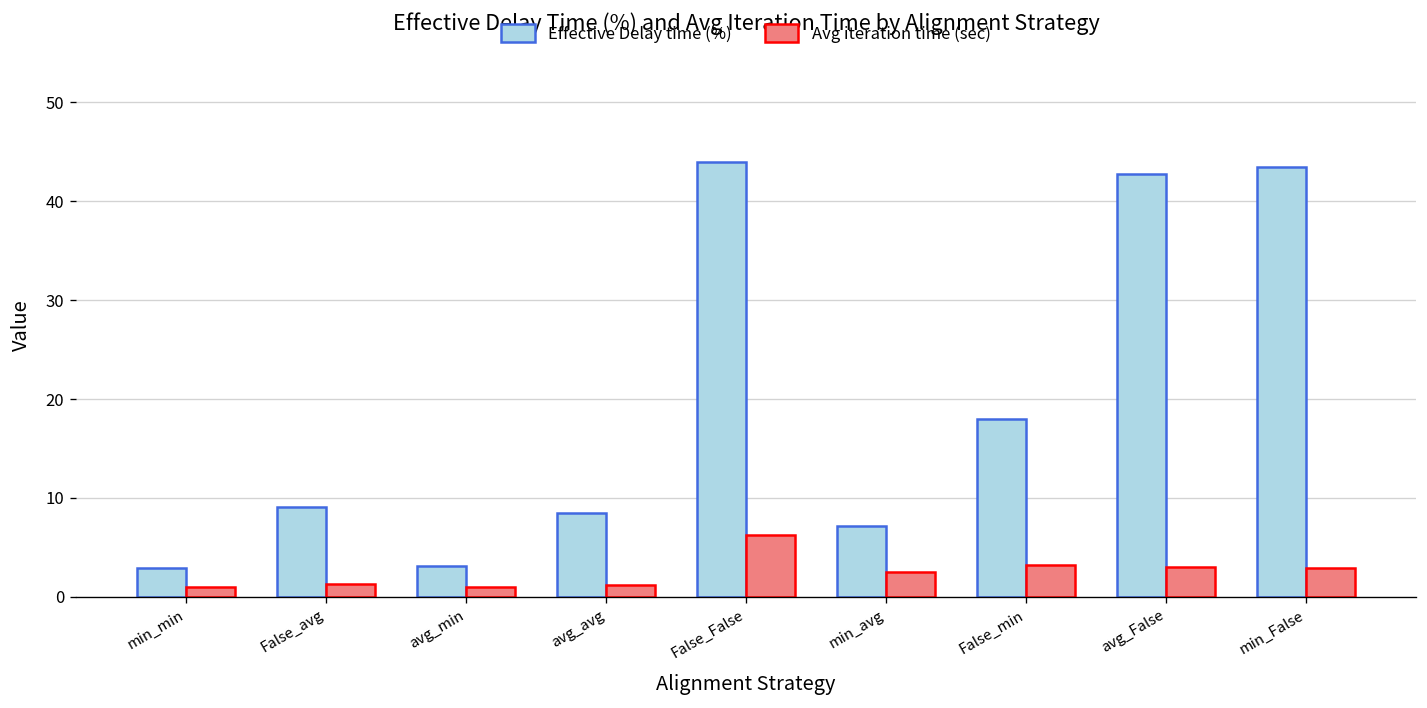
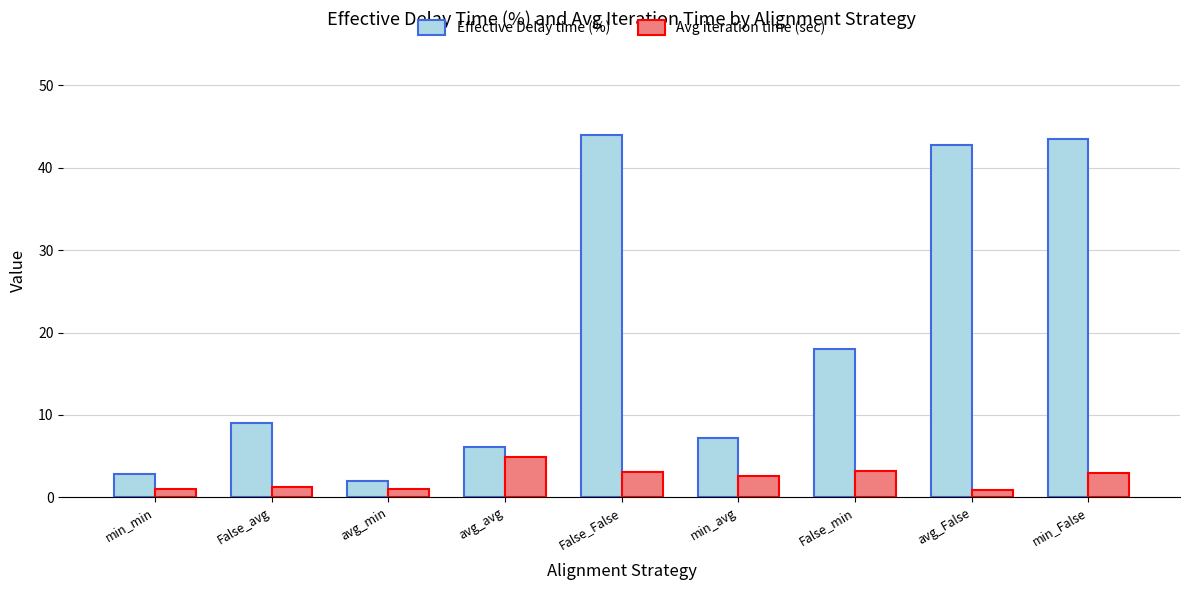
Effective Delay time (%), avg_min: 3 -> 2
Effective Delay time (%), avg_avg: 8 -> 6
Avg iteration time (sec), avg_avg: 1 -> 5
Avg iteration time (sec), False_False: 6 -> 3
Avg iteration time (sec), avg_False: 3 -> 1
